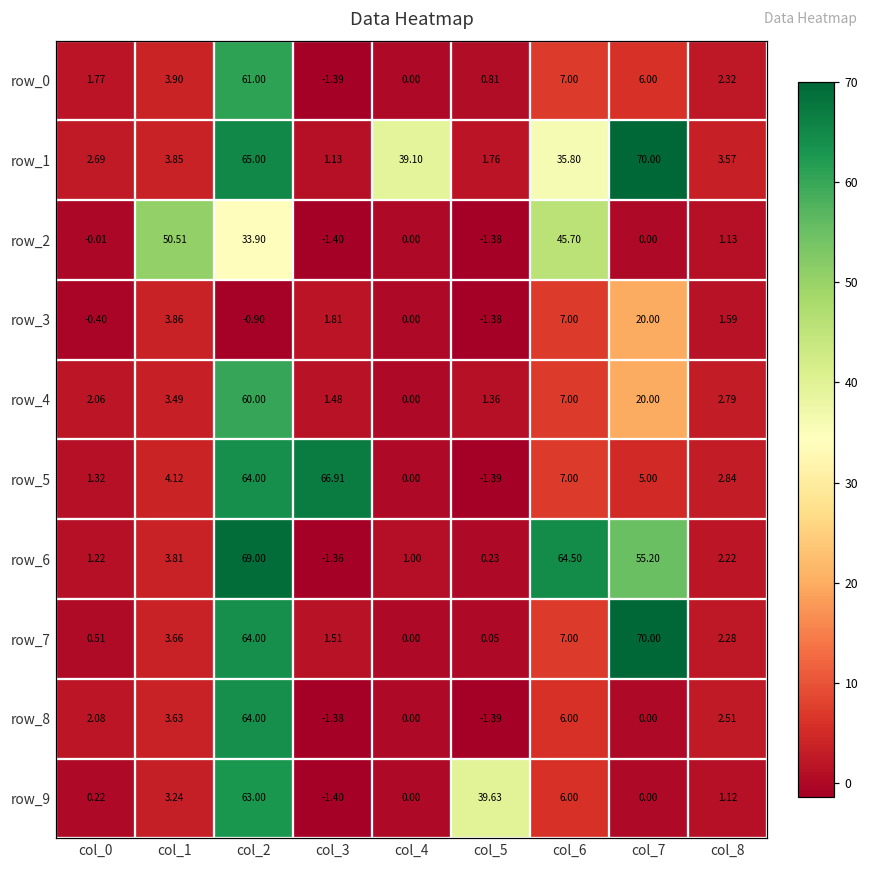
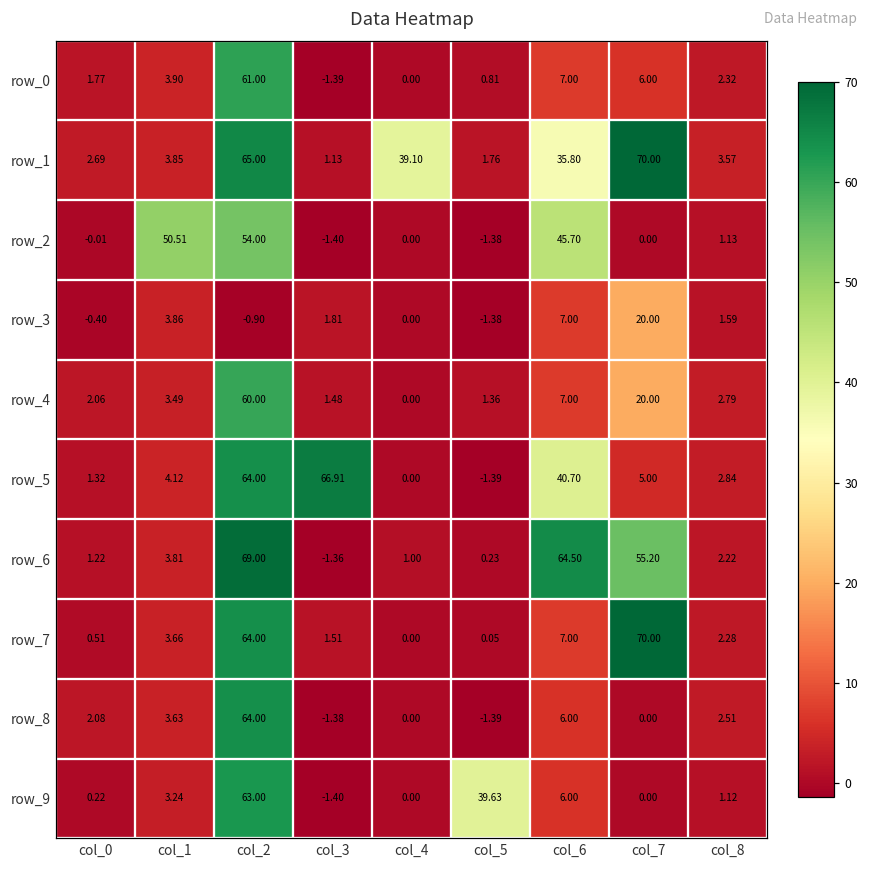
row_2, col_2: 33.90 -> 54.00
row_5, col_6: 7.00 -> 40.70
